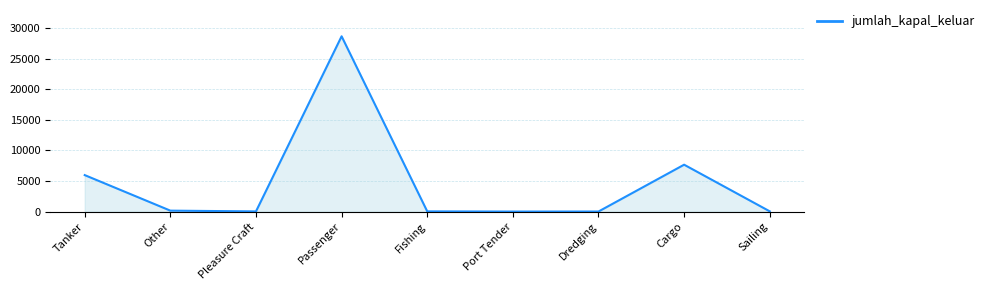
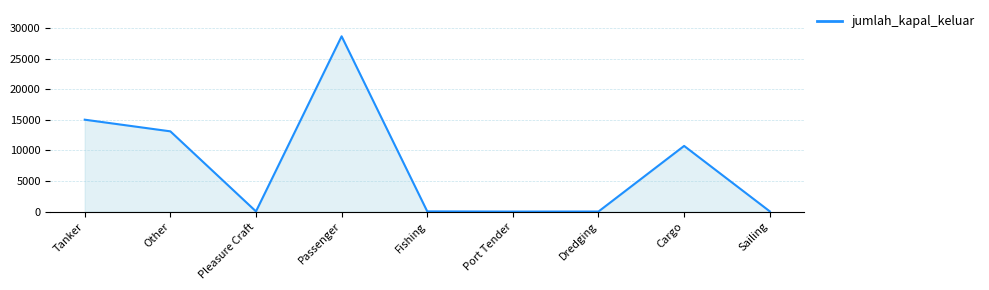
Tanker: 6000 -> 15000
Other: 0 -> 13000
Cargo: 8000 -> 11000
